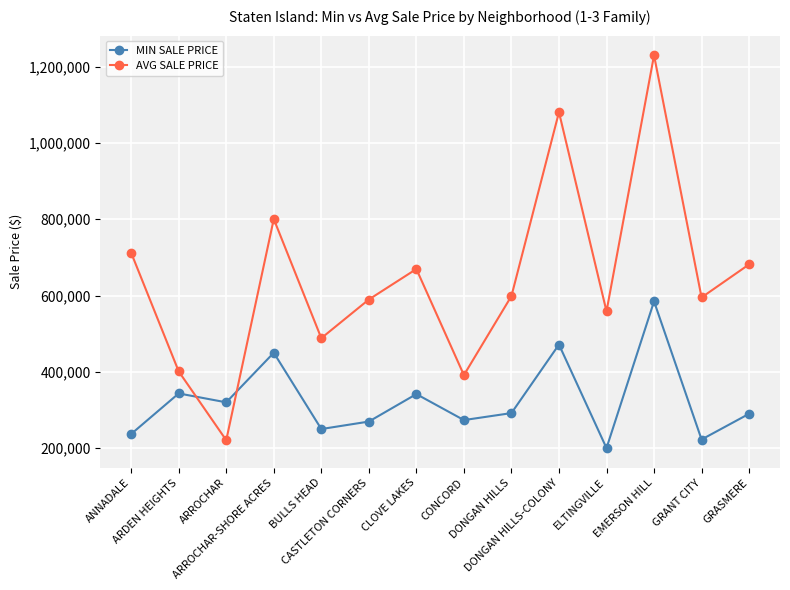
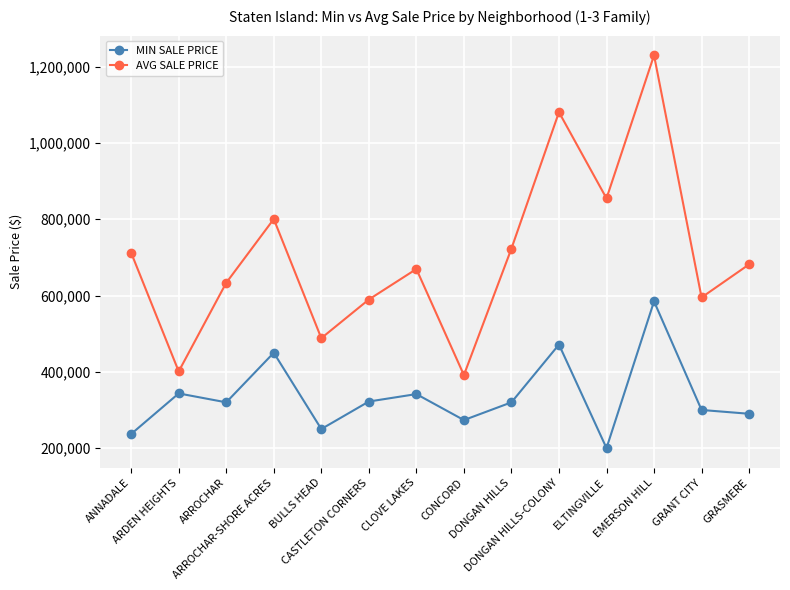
AVG SALE PRICE, ARROCHAR: 220,000 -> 630,000
MIN SALE PRICE, CASTLETON CORNERS: 270,000 -> 320,000
MIN SALE PRICE, DONGAN HILLS: 290,000 -> 320,000
AVG SALE PRICE, DONGAN HILLS: 600,000 -> 720,000
AVG SALE PRICE, ELTINGVILLE: 560,000 -> 850,000
MIN SALE PRICE, GRANT CITY: 220,000 -> 300,000
